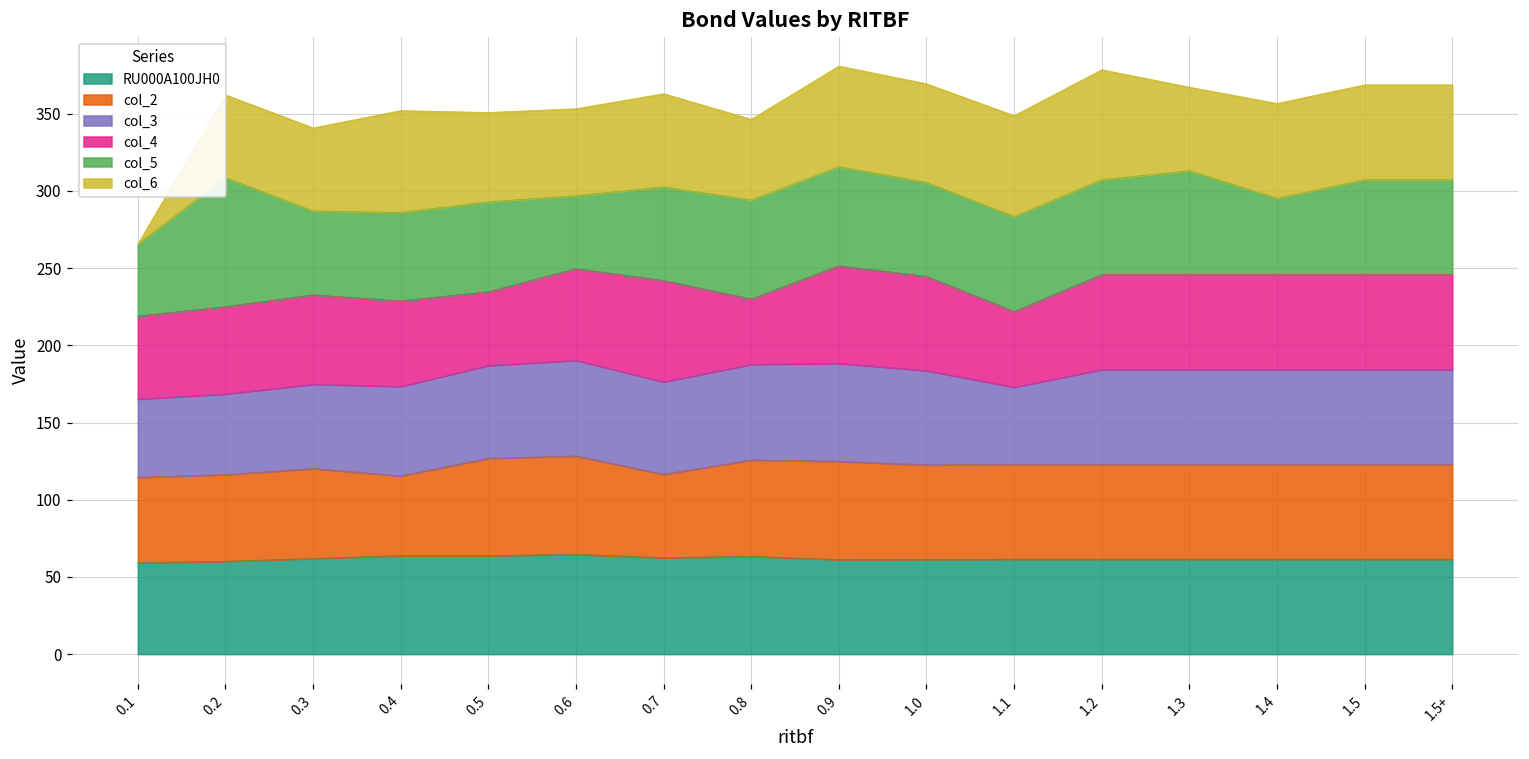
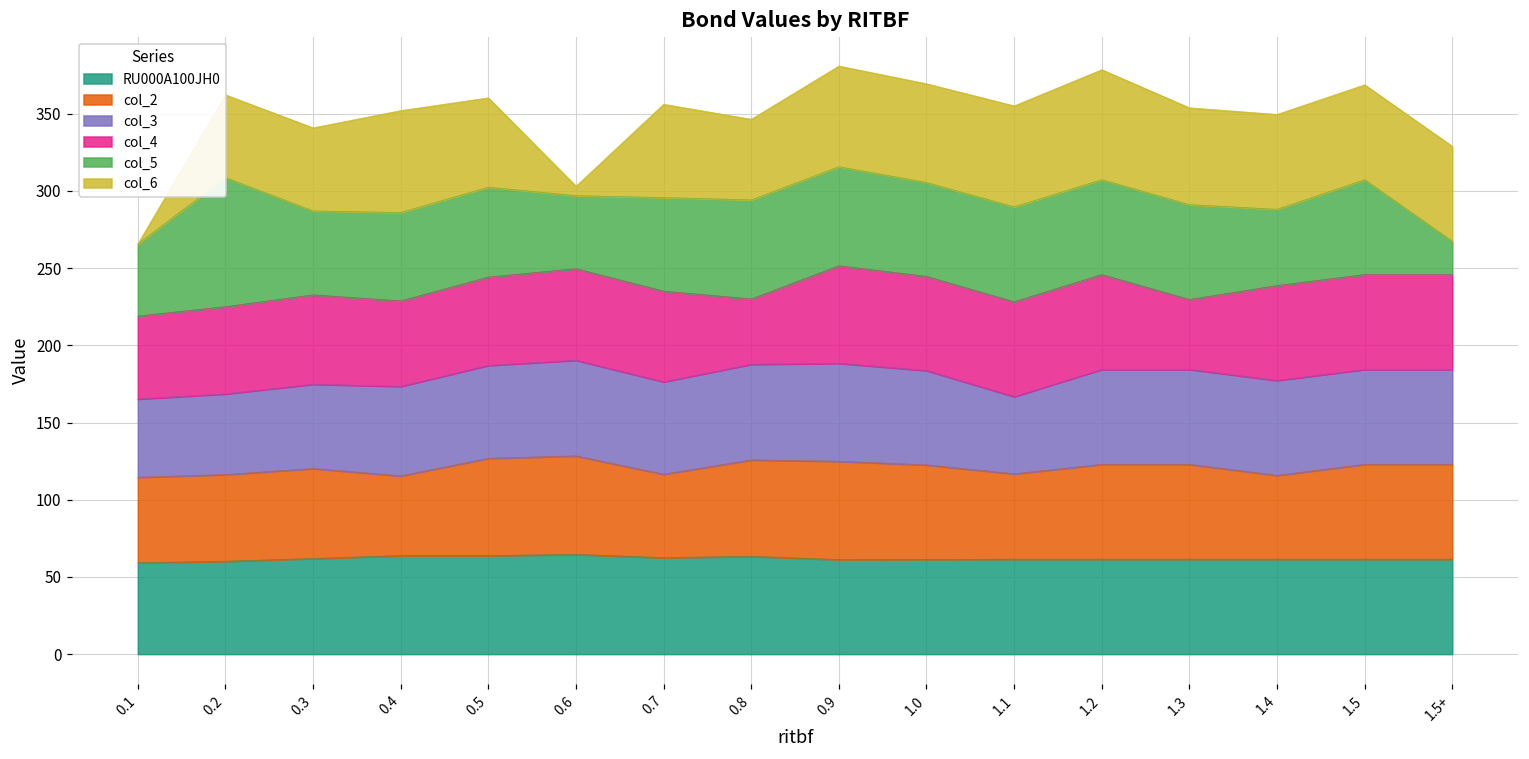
col_4, 0.5: 48 -> 57
col_6, 0.6: 56 -> 6
col_4, 0.7: 66 -> 59
col_2, 1.1: 61 -> 55
col_4, 1.1: 49 -> 61
col_4, 1.3: 61 -> 45
col_5, 1.3: 67 -> 61
col_6, 1.3: 54 -> 63
col_2, 1.4: 61 -> 54
col_5, 1.5+: 61 -> 22
